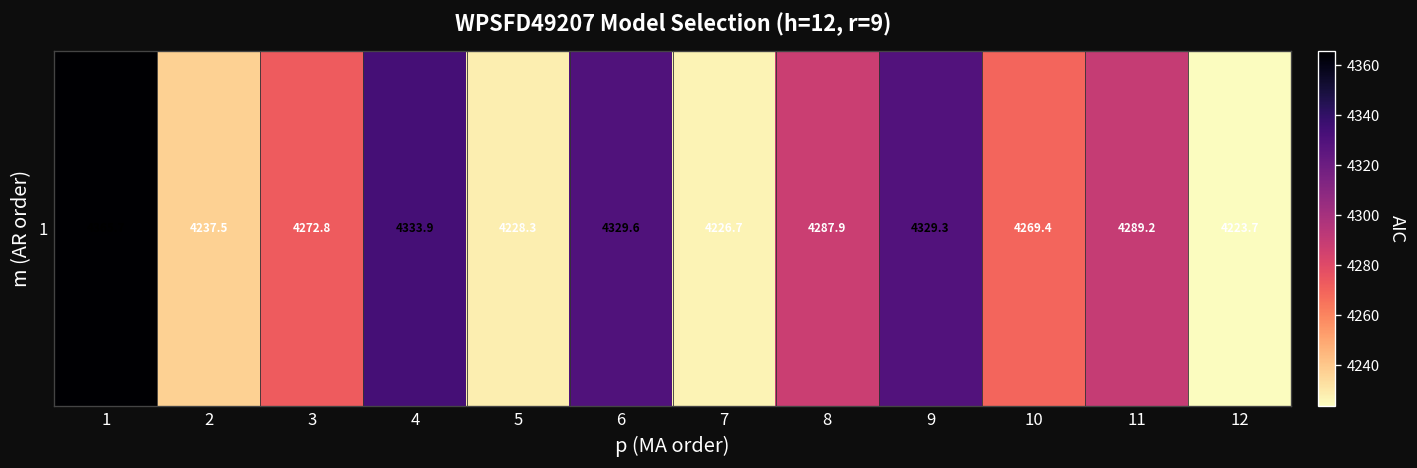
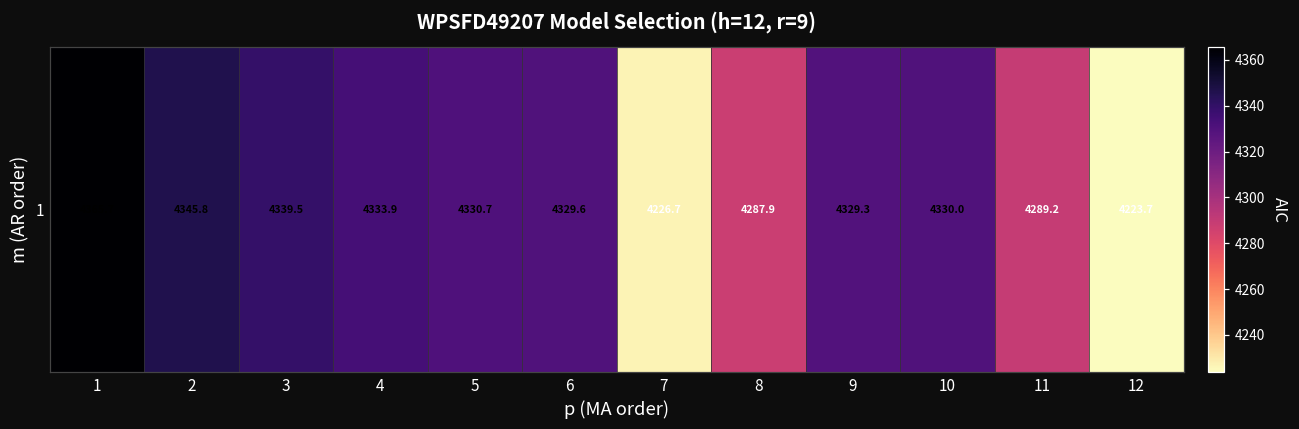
1, 2: 4237.5 -> 4345.8
1, 3: 4272.8 -> 4339.5
1, 5: 4228.3 -> 4330.7
1, 10: 4269.4 -> 4330.0
